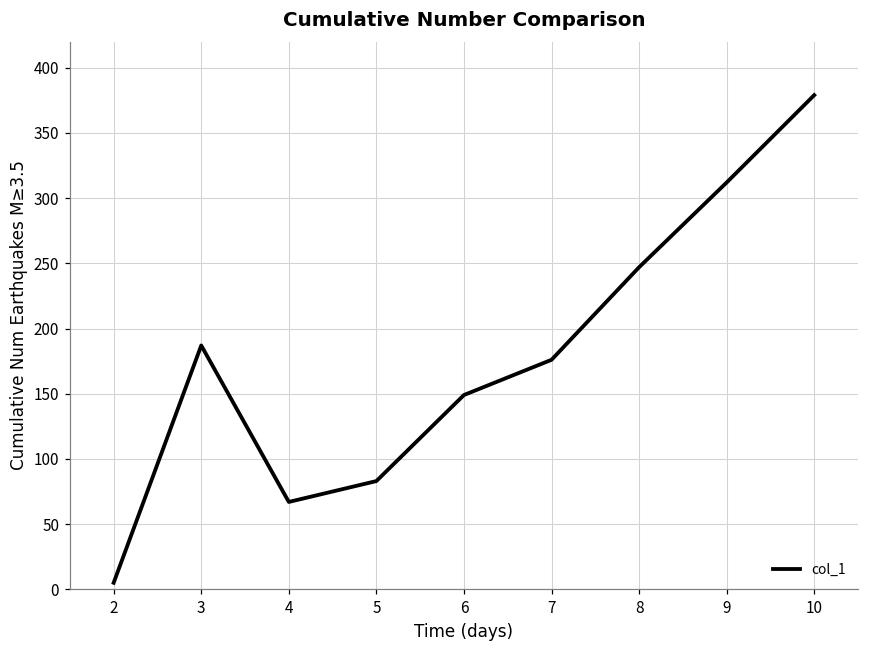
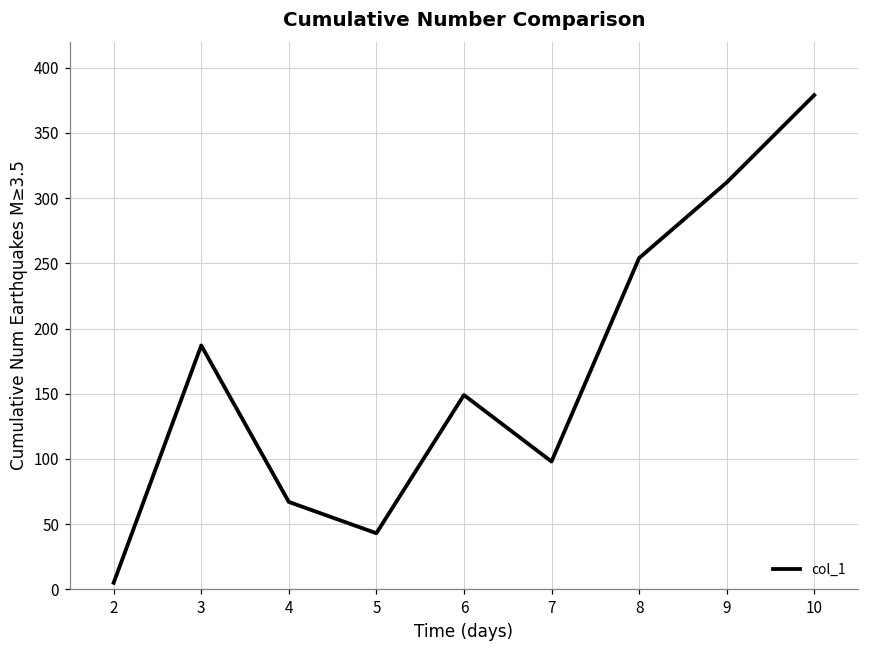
5: 83 -> 43
7: 176 -> 98
8: 247 -> 254
